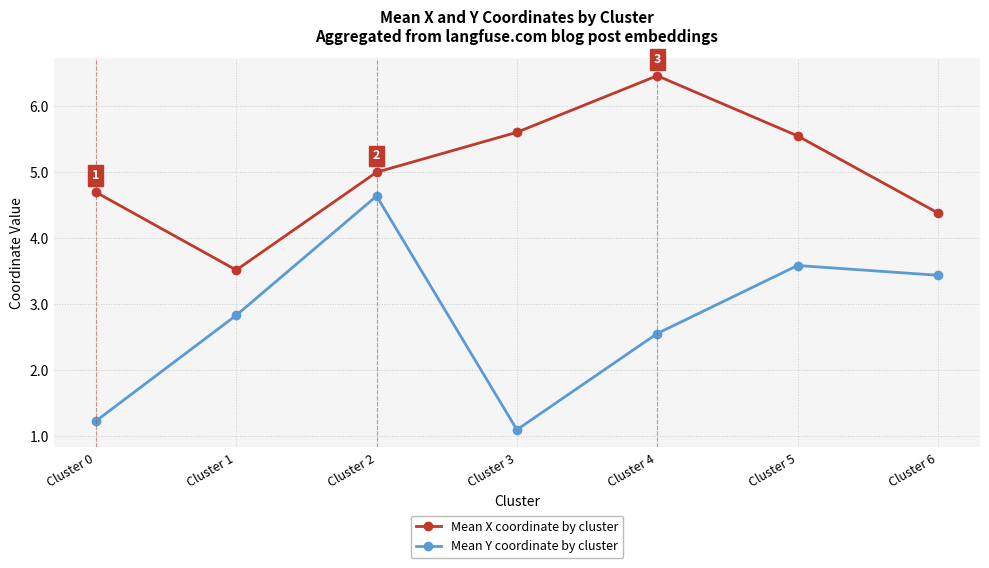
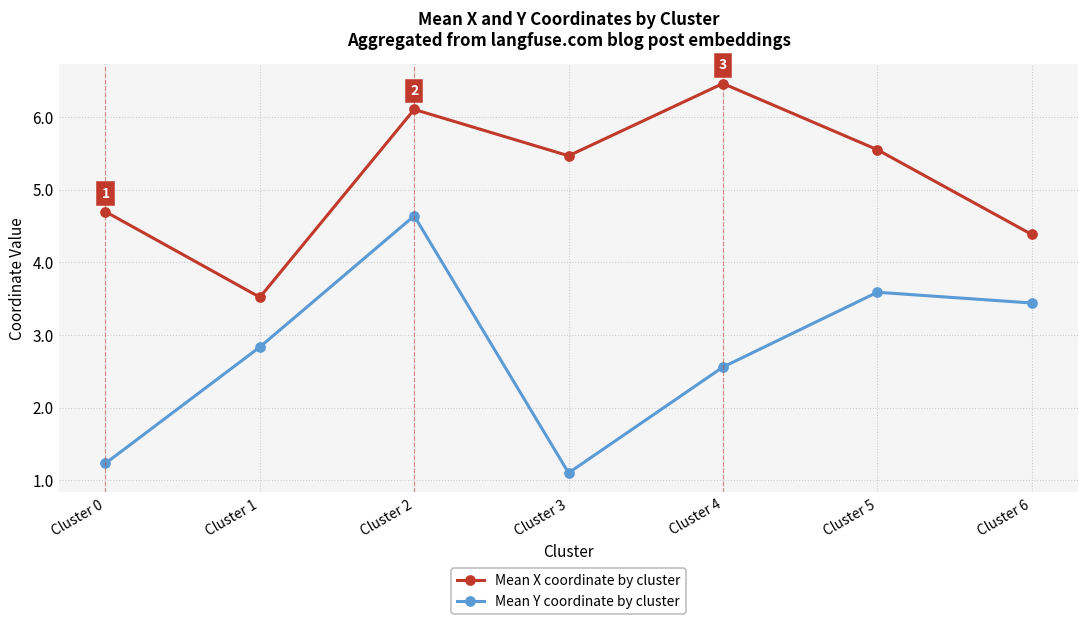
Mean X coordinate by cluster, Cluster 2: 5.0 -> 6.1
Mean X coordinate by cluster, Cluster 3: 5.6 -> 5.5
